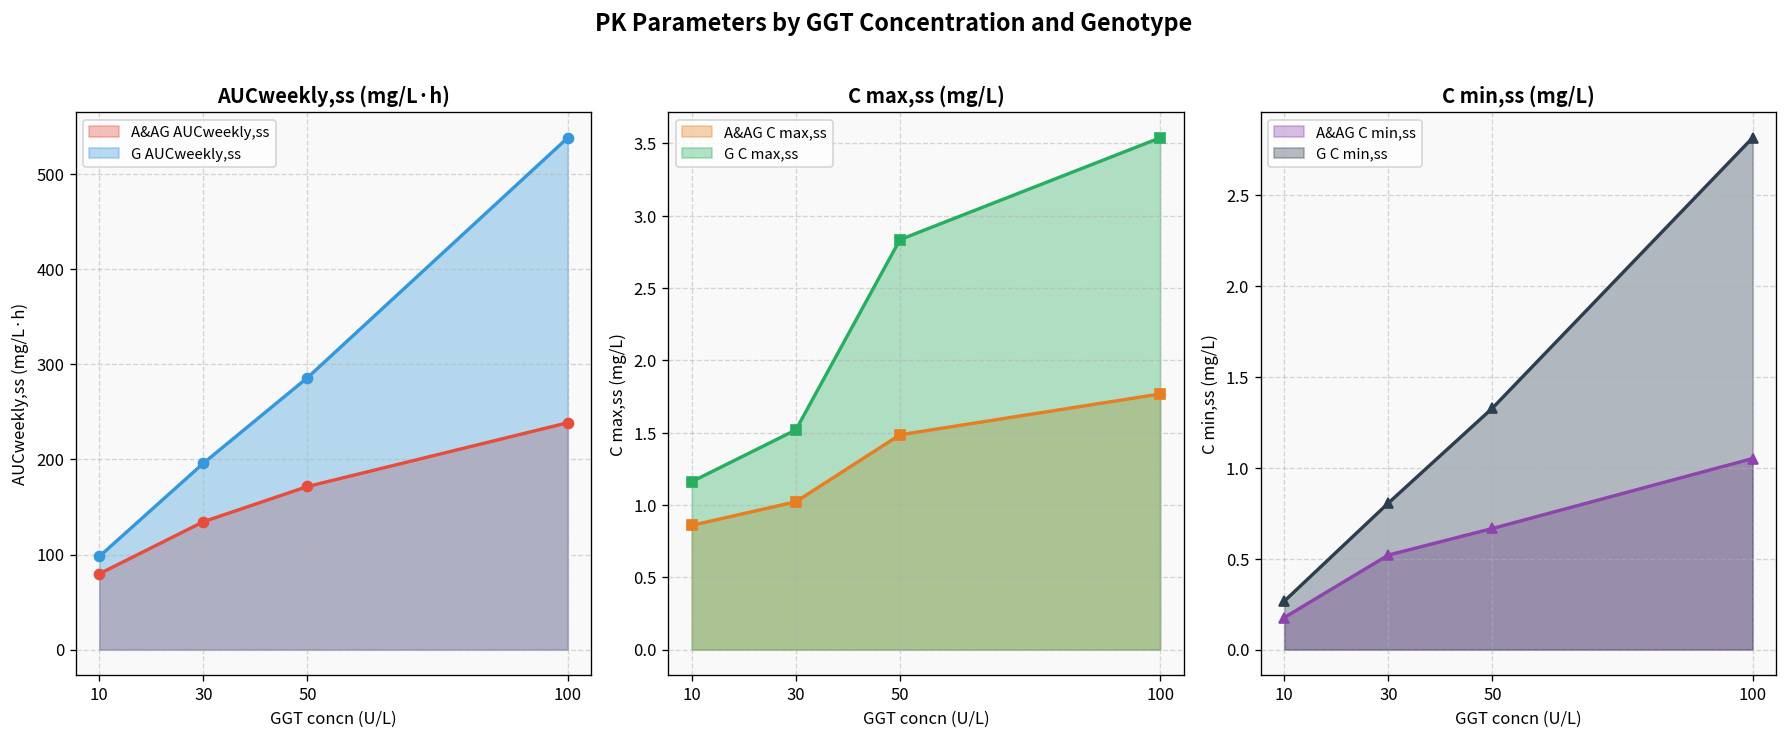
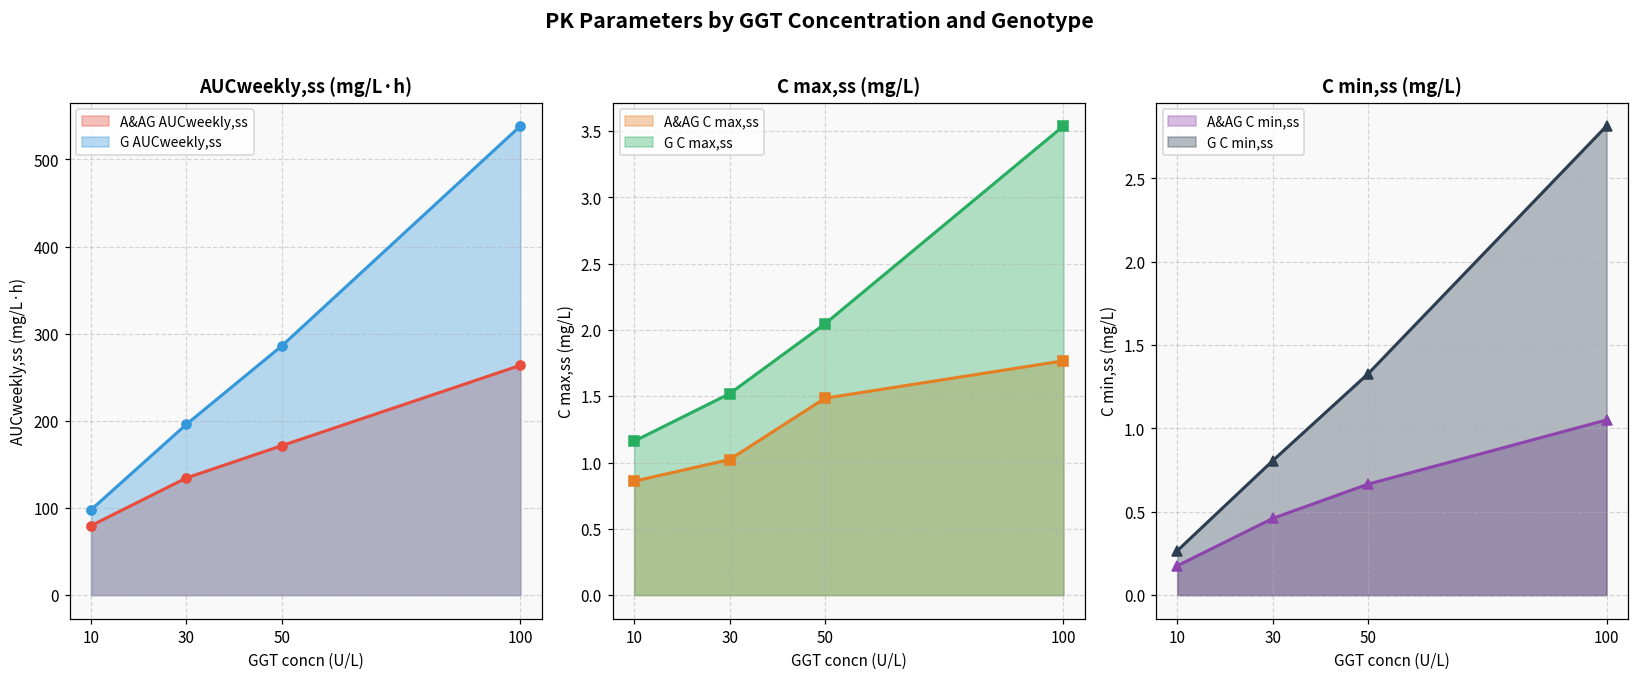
AUCweekly,ss (mg/L·h), A&AG AUCweekly,ss, 100: 240 -> 260
C max,ss (mg/L), G C max,ss, 50: 2.83 -> 2.05
C min,ss (mg/L), A&AG C min,ss, 30: 0.52 -> 0.46
